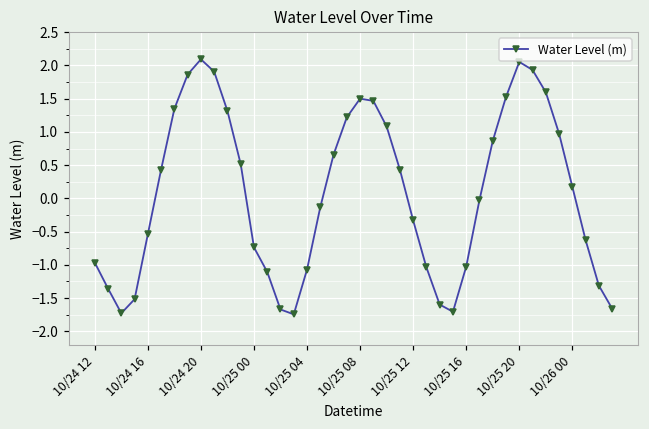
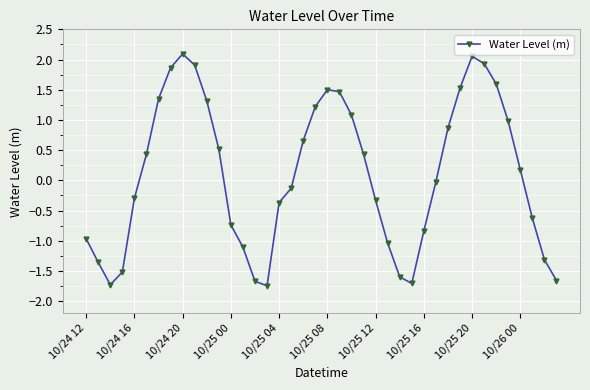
10/24 16: -0.5 -> -0.3
10/25 04: -1.1 -> -0.4
10/25 16: -1.0 -> -0.8
